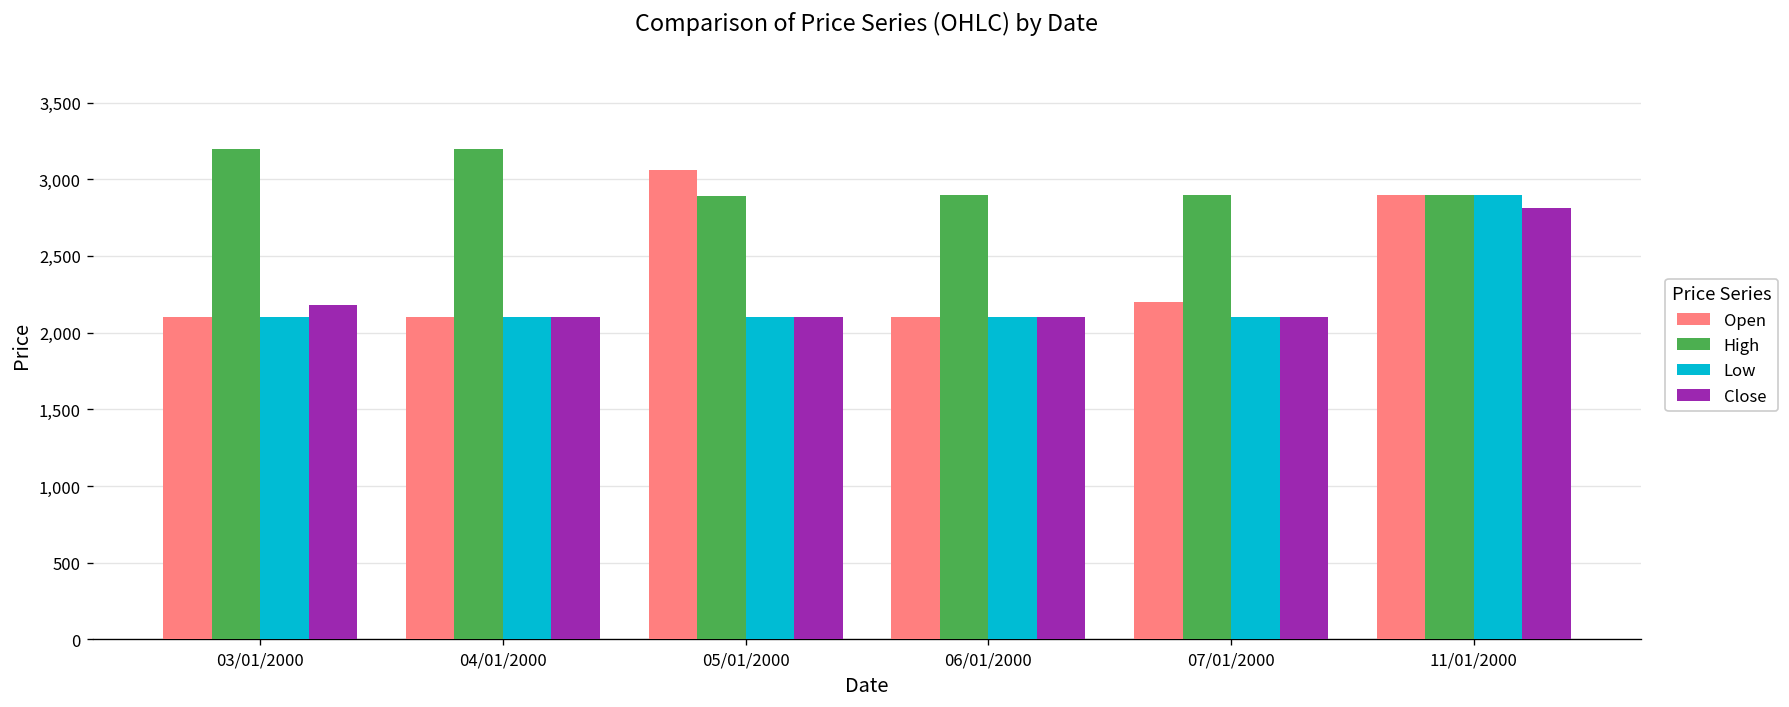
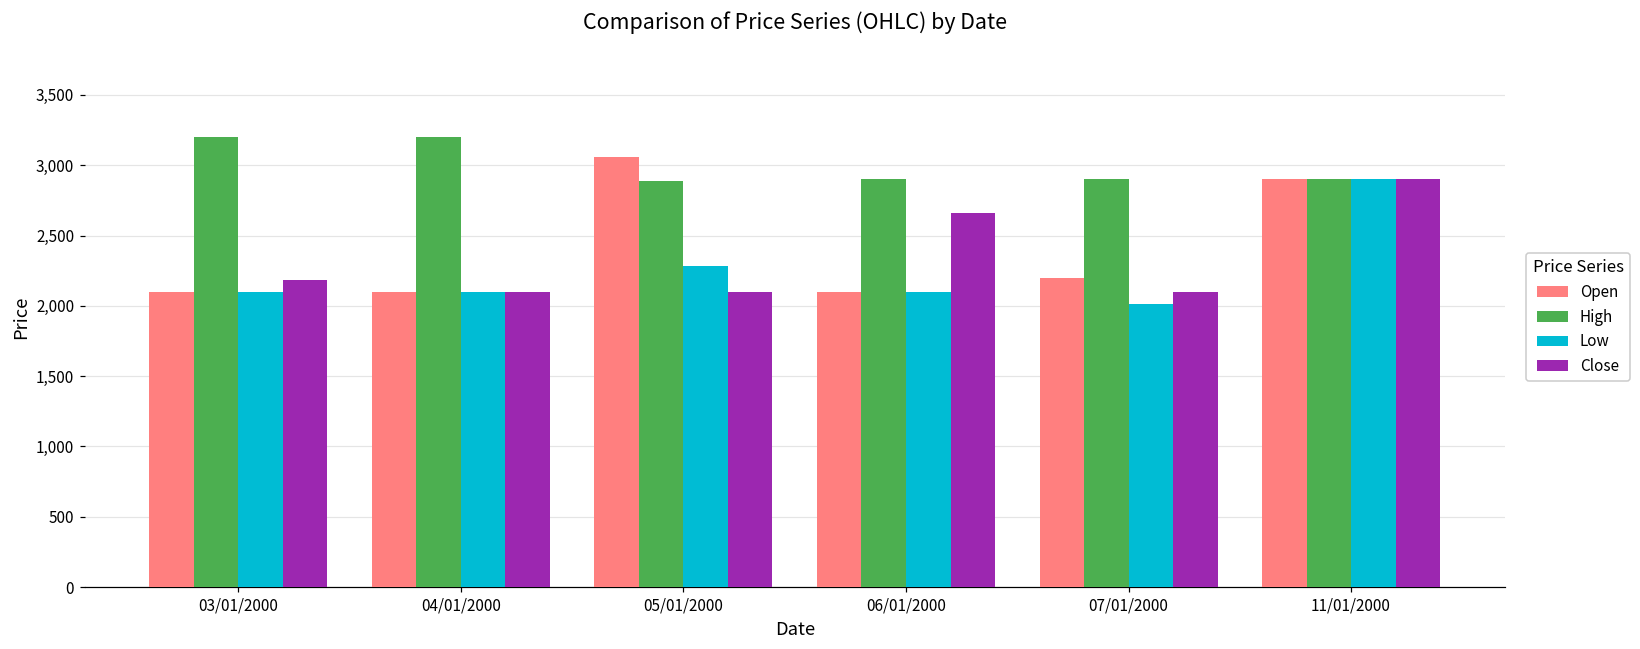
Low, 05/01/2000: 2,100 -> 2,290
Close, 06/01/2000: 2,100 -> 2,660
Low, 07/01/2000: 2,100 -> 2,020
Close, 11/01/2000: 2,820 -> 2,900
